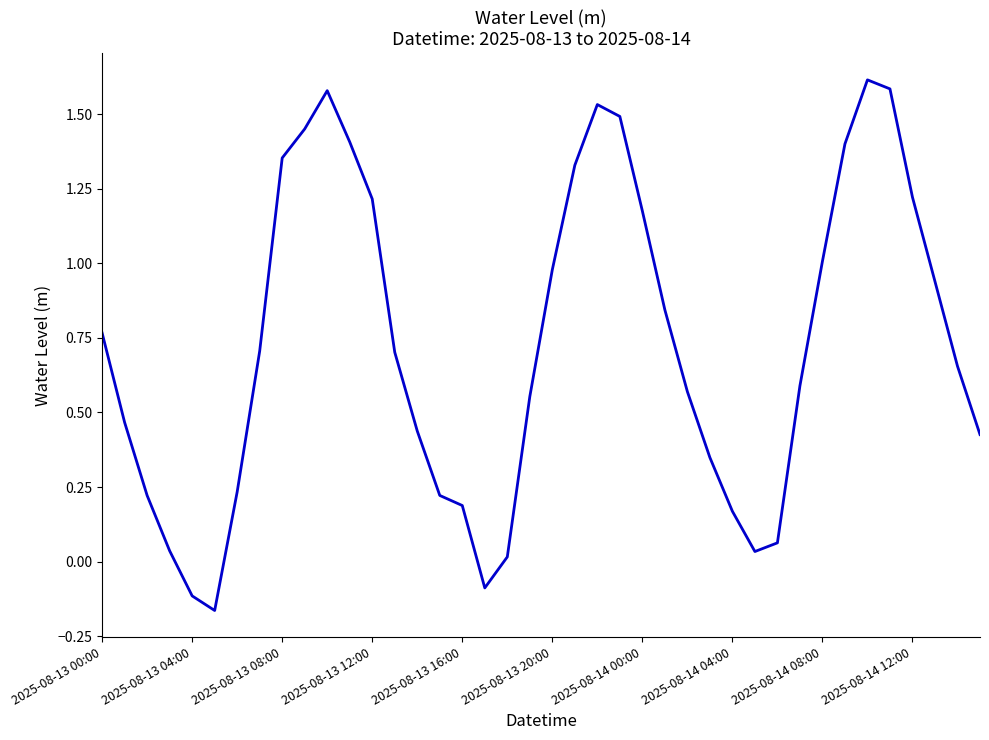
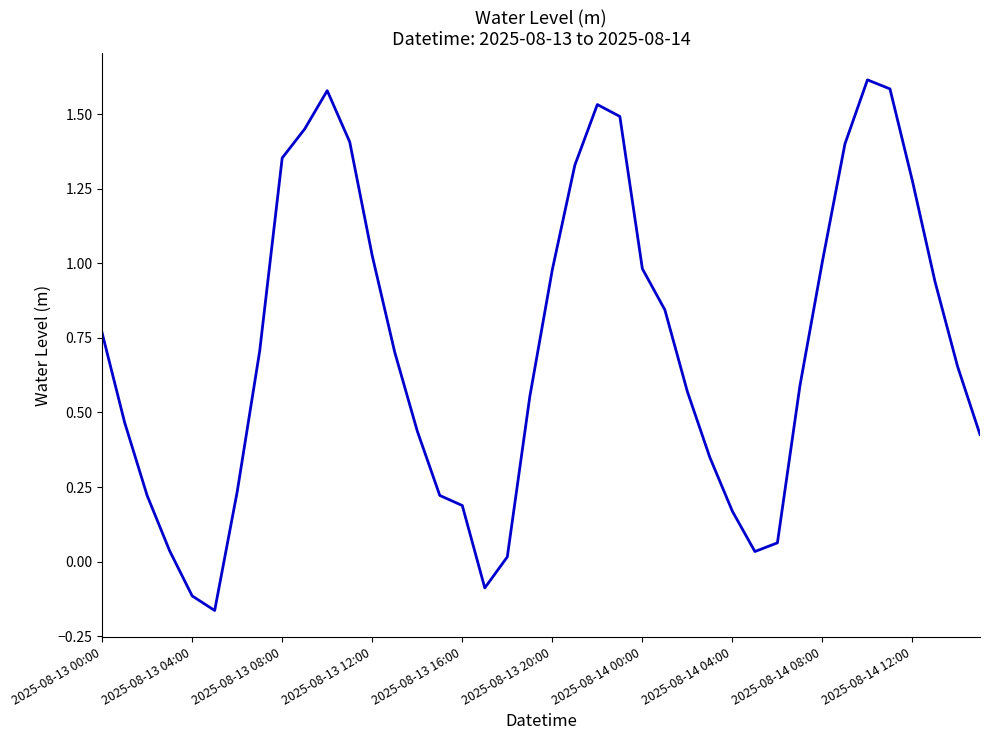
2025-08-13 12:00: 1.22 -> 1.03
2025-08-14 00:00: 1.18 -> 0.98
2025-08-14 12:00: 1.22 -> 1.28
